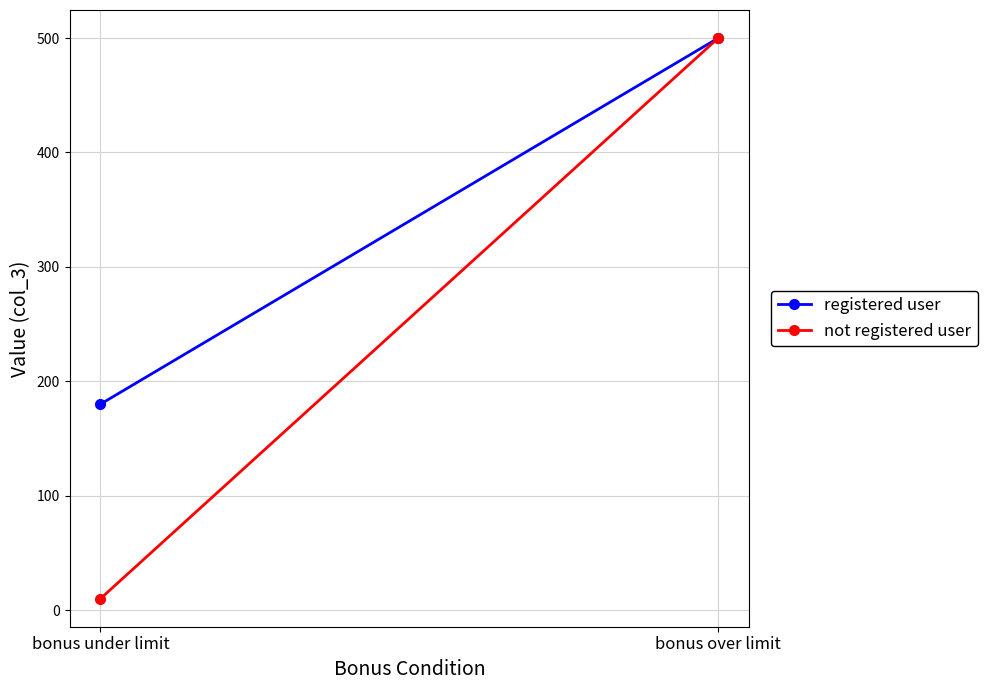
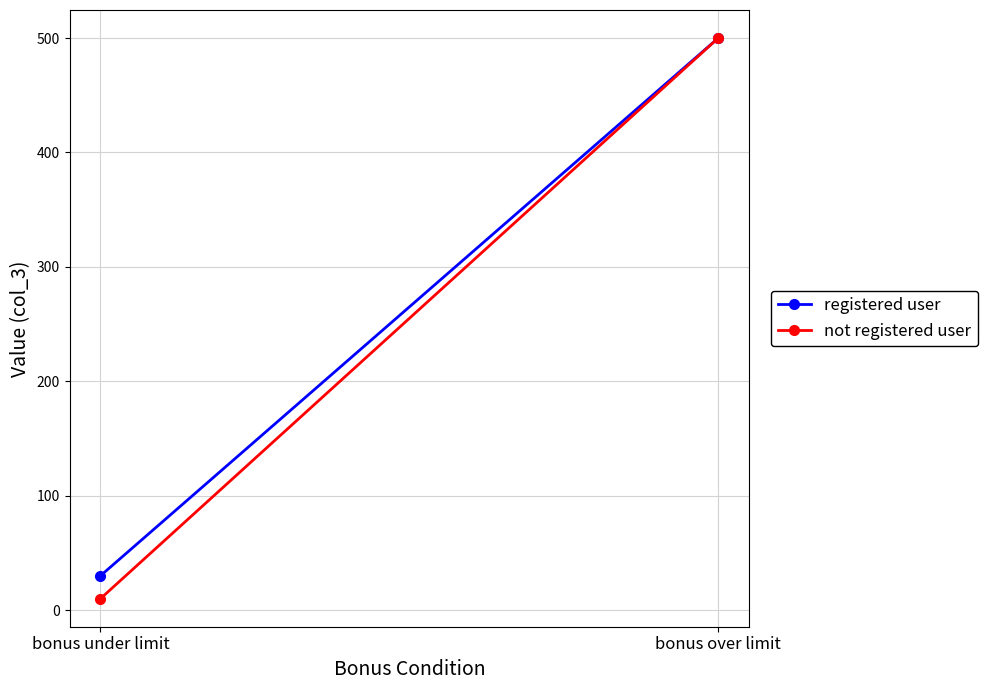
registered user, bonus under limit: 180 -> 30
